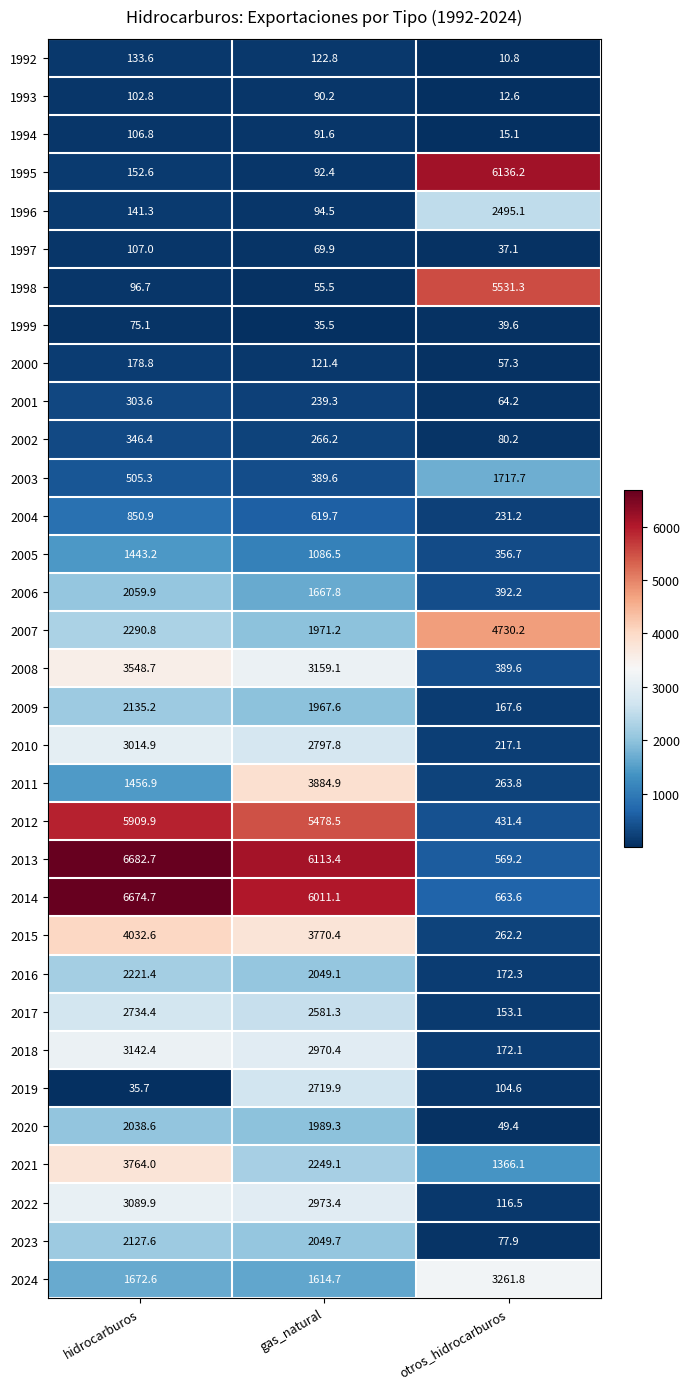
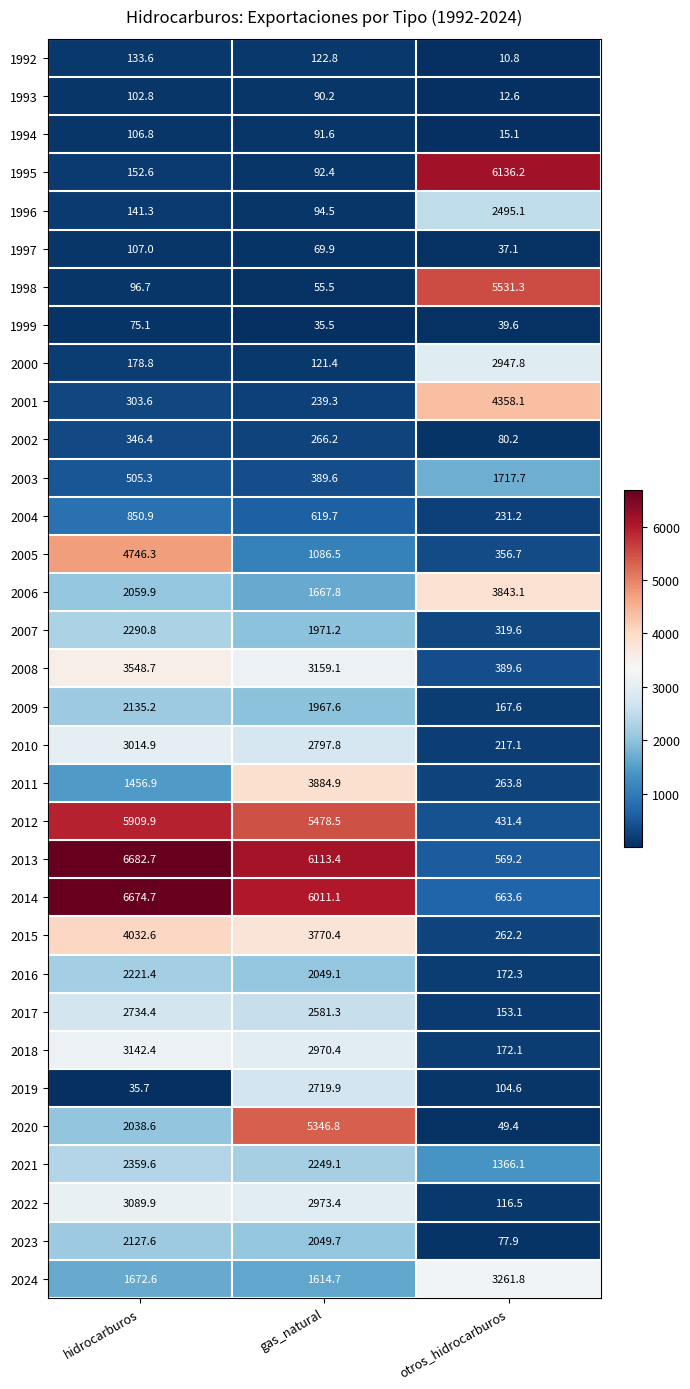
2000, otros_hidrocarburos: 57.3 -> 2947.8
2001, otros_hidrocarburos: 64.2 -> 4358.1
2005, hidrocarburos: 1443.2 -> 4746.3
2006, otros_hidrocarburos: 392.2 -> 3843.1
2007, otros_hidrocarburos: 4730.2 -> 319.6
2020, gas_natural: 1989.3 -> 5346.8
2021, hidrocarburos: 3764.0 -> 2359.6
